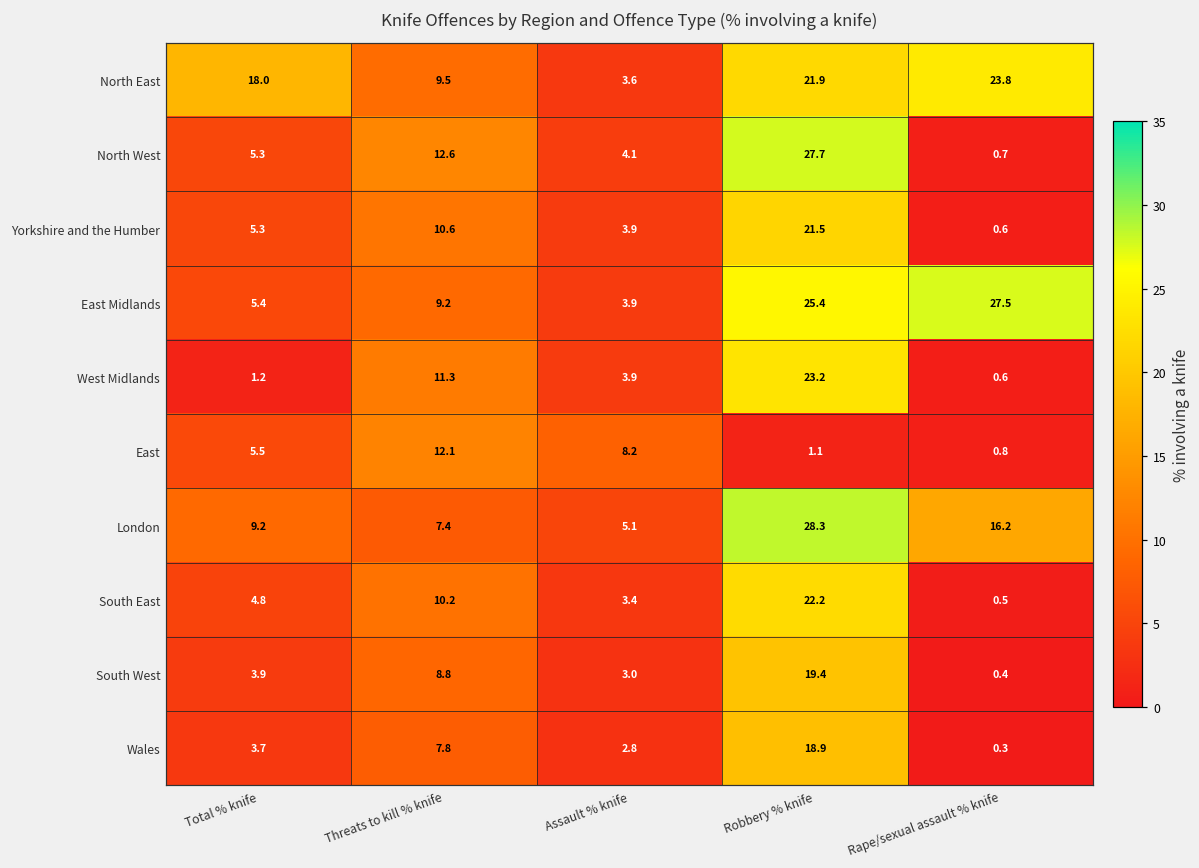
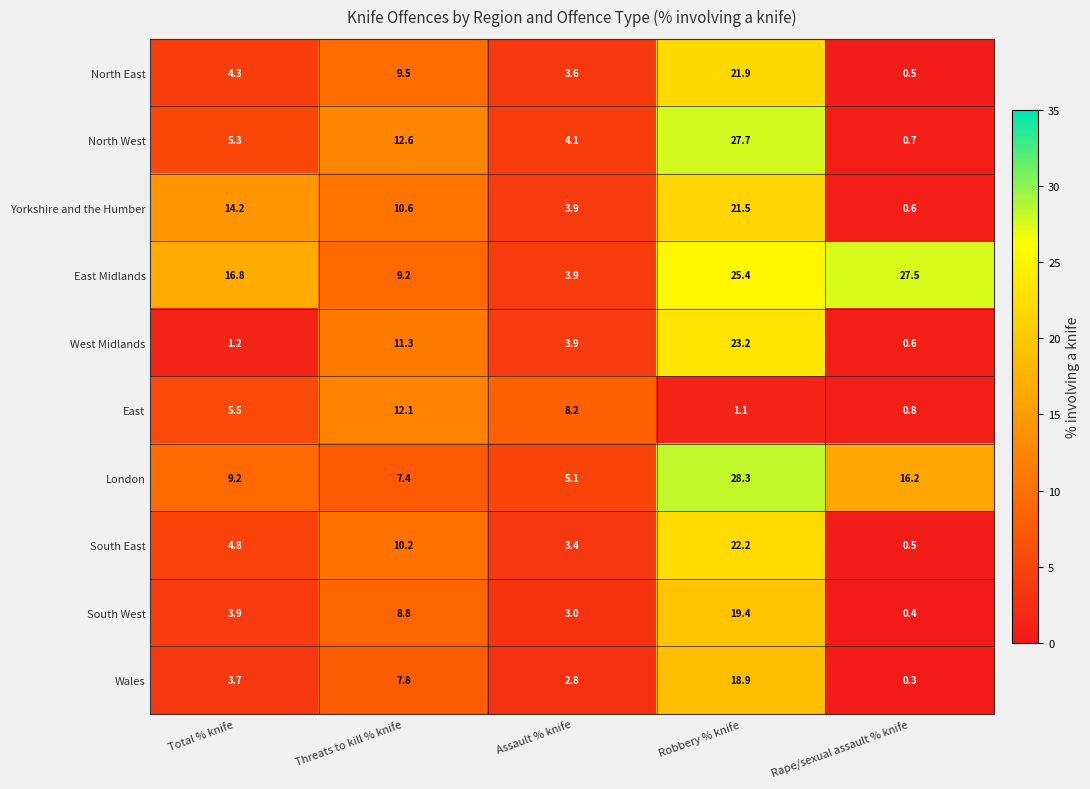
North East, Total % knife: 18.0 -> 4.3
North East, Rape/sexual assault % knife: 23.8 -> 0.5
Yorkshire and the Humber, Total % knife: 5.3 -> 14.2
East Midlands, Total % knife: 5.4 -> 16.8
